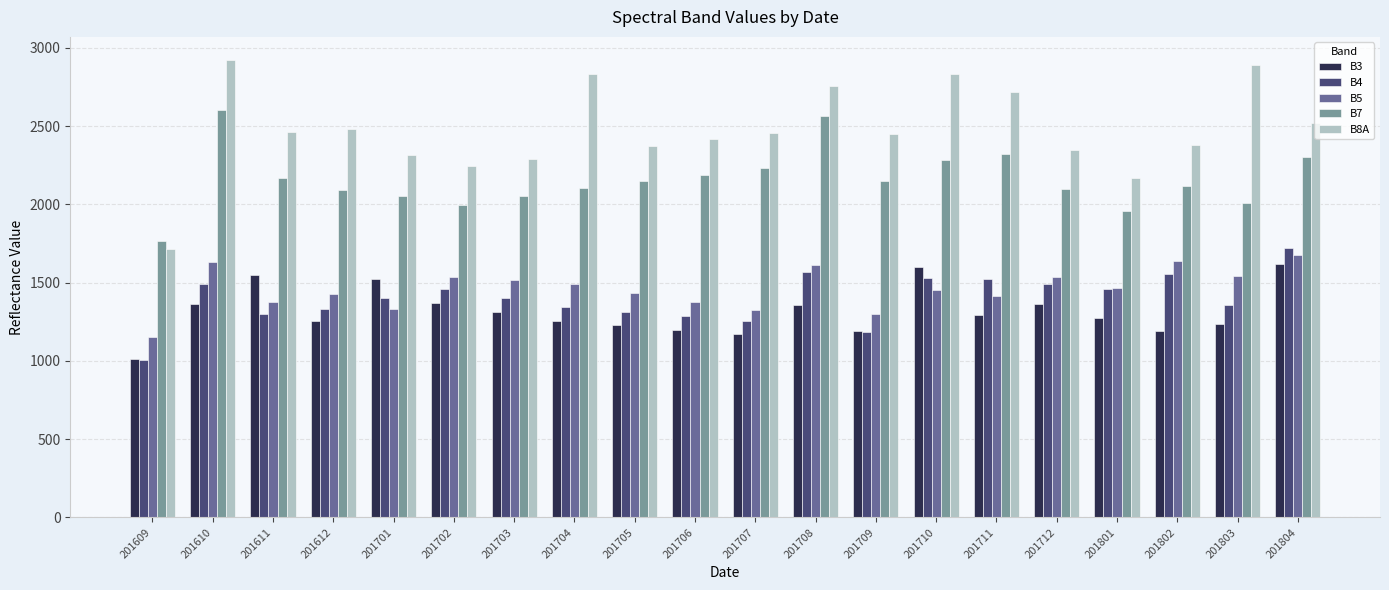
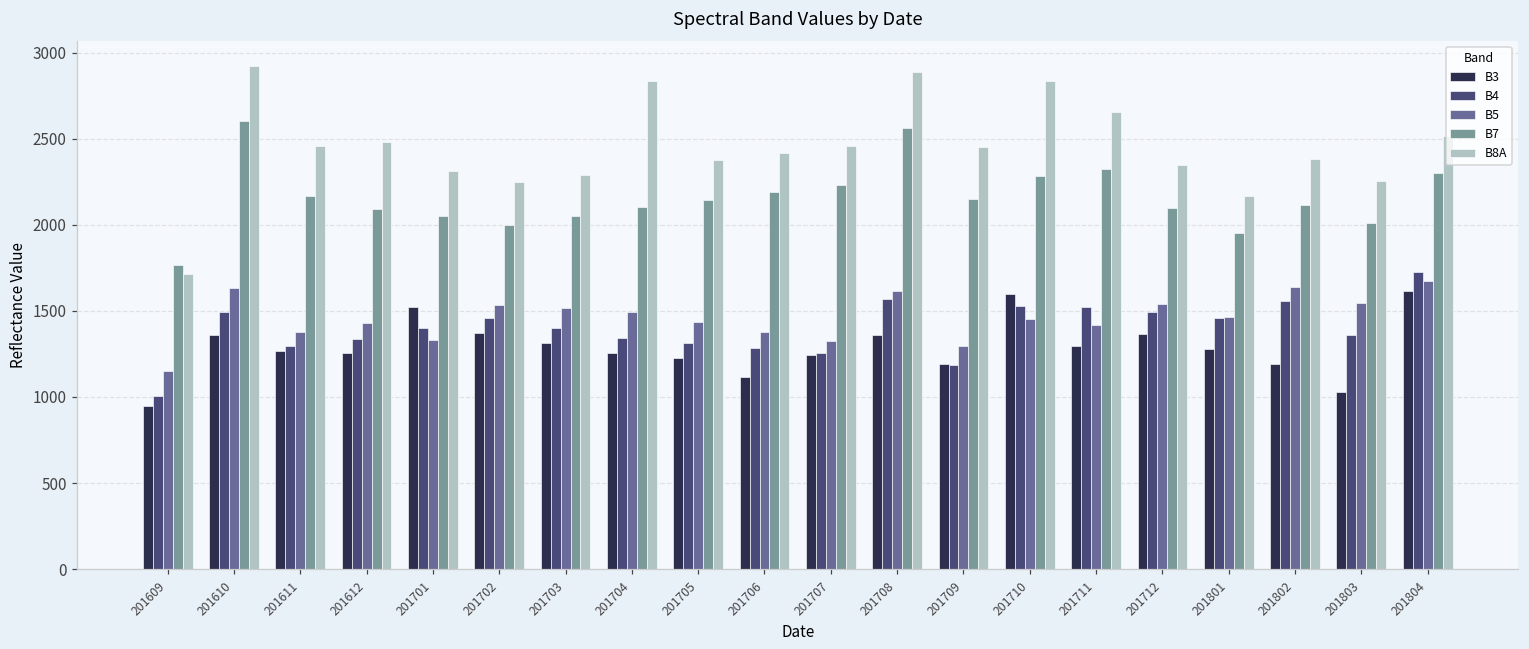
B3, 201609: 1010 -> 950
B3, 201611: 1550 -> 1270
B3, 201706: 1200 -> 1120
B3, 201707: 1170 -> 1250
B8A, 201708: 2760 -> 2890
B8A, 201711: 2720 -> 2660
B3, 201803: 1230 -> 1030
B8A, 201803: 2890 -> 2250
